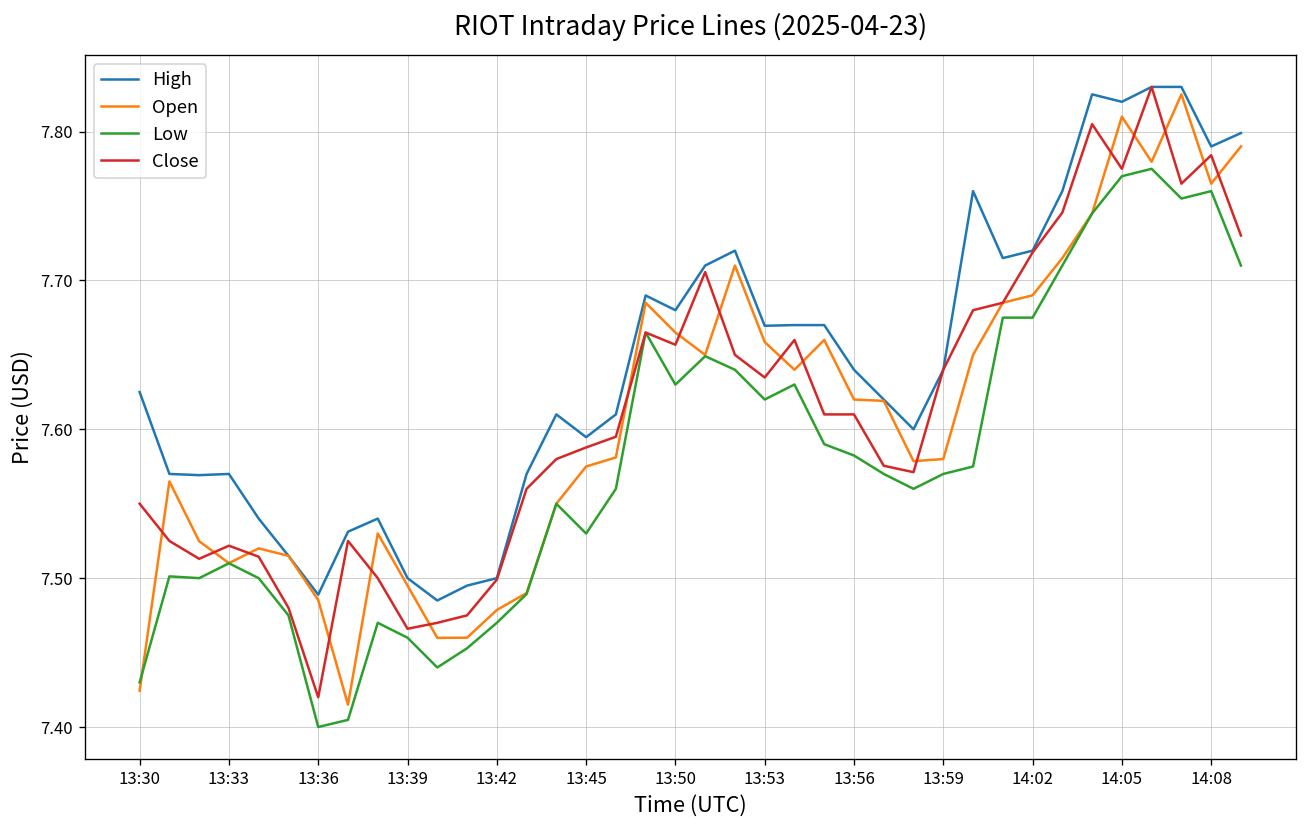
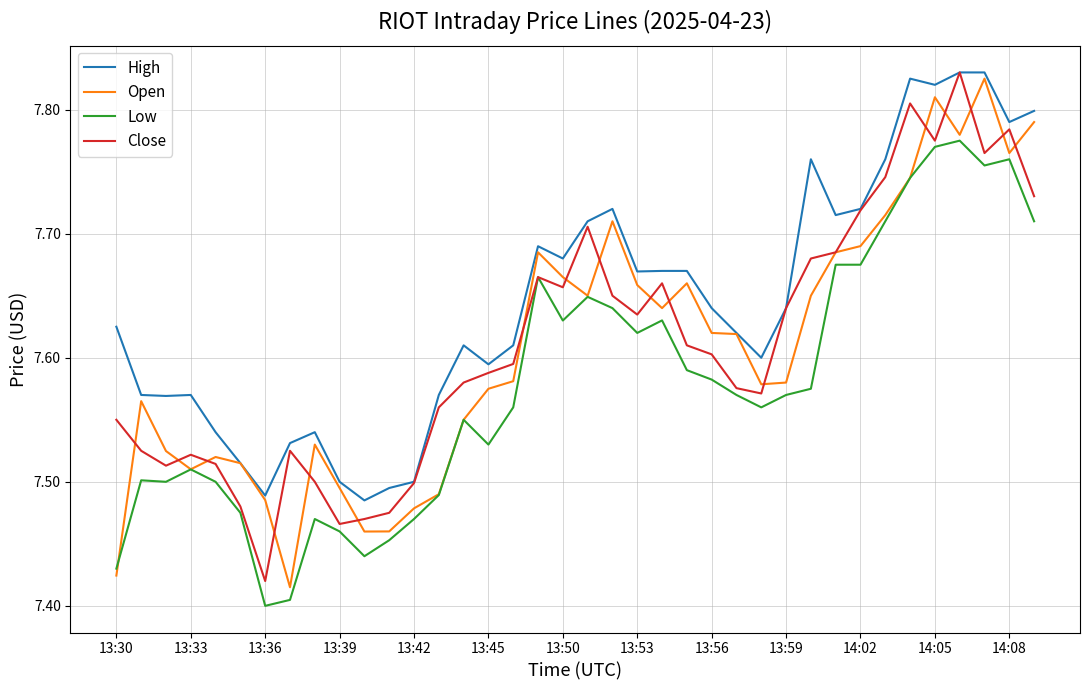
Close, 13:56: 7.610 -> 7.603
